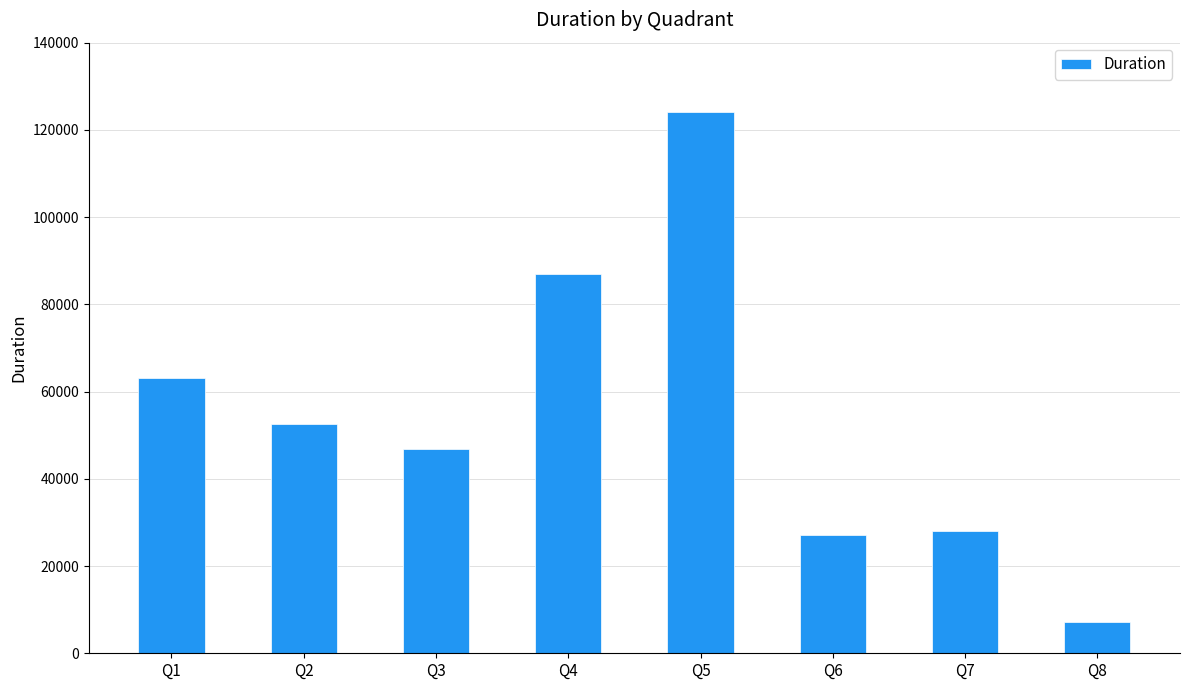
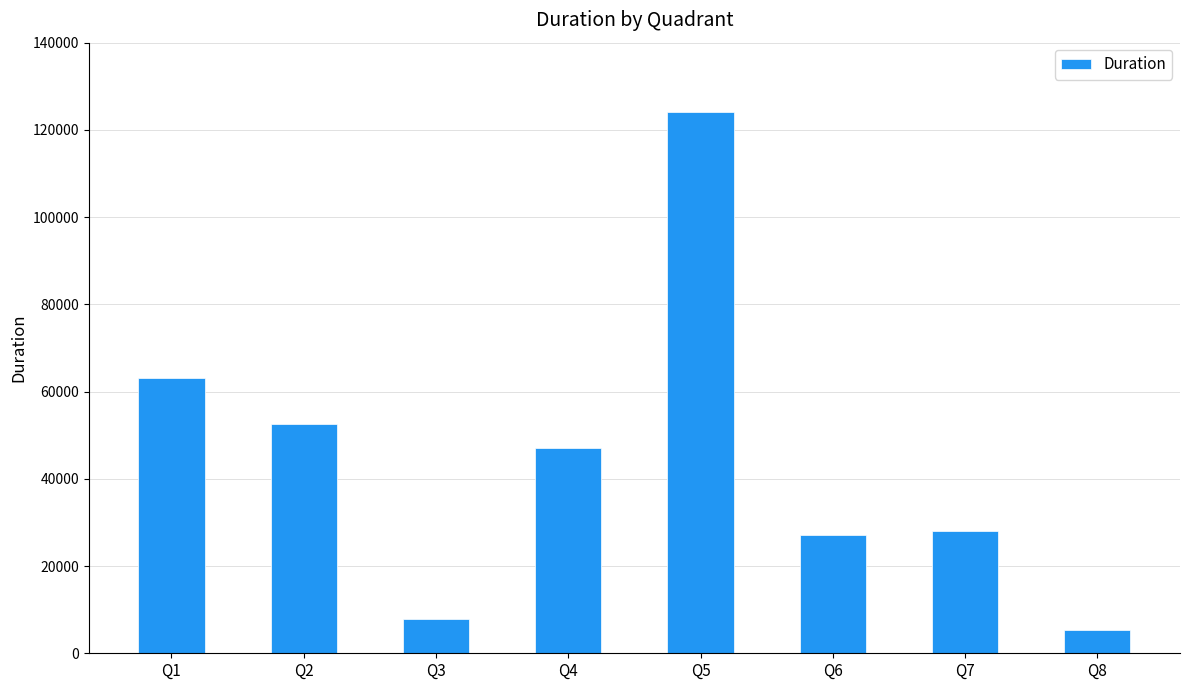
Q3: 47000 -> 8000
Q4: 87000 -> 47000
Q8: 7000 -> 5000
